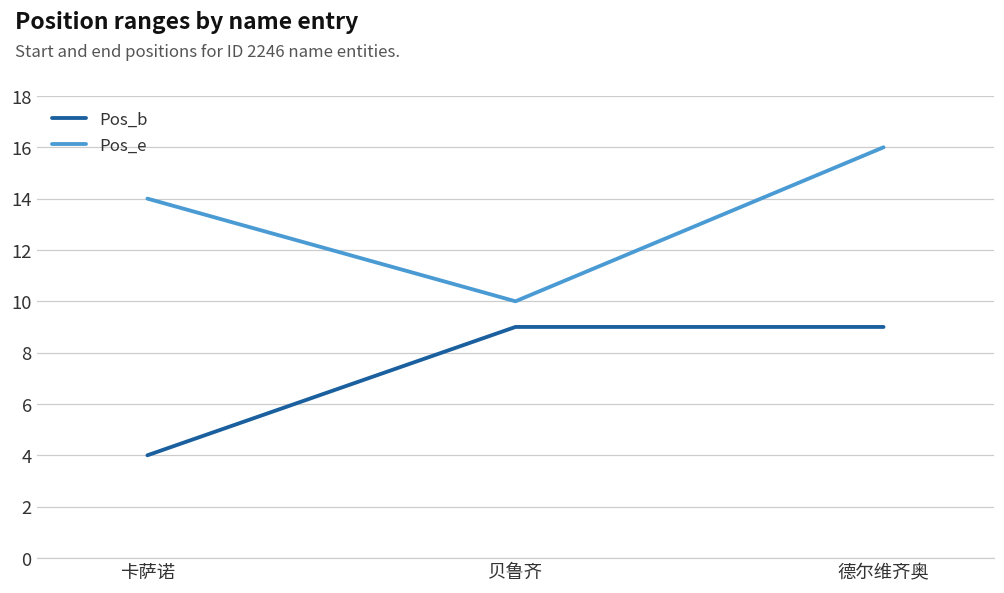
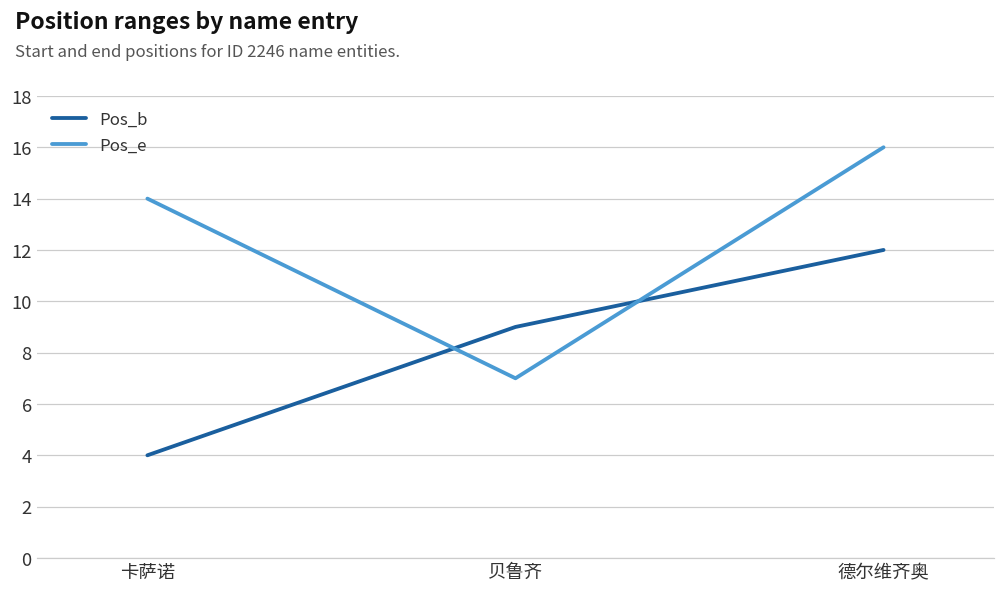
Pos_e, 贝鲁齐: 10 -> 7
Pos_b, 德尔维齐奥: 9 -> 12
